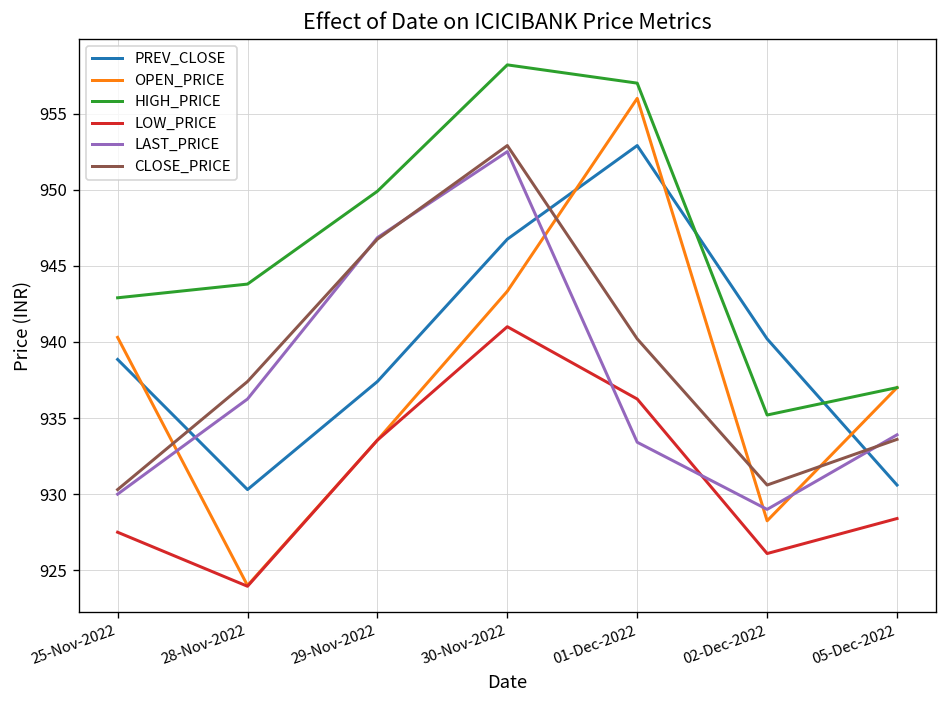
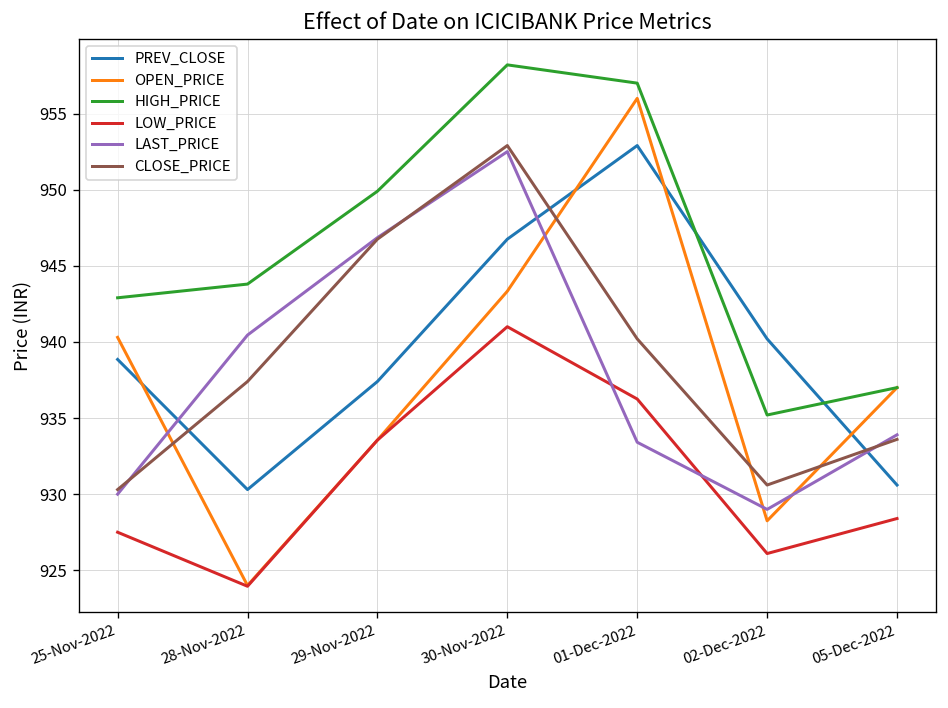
LAST_PRICE, 28-Nov-2022: 936.3 -> 940.5
